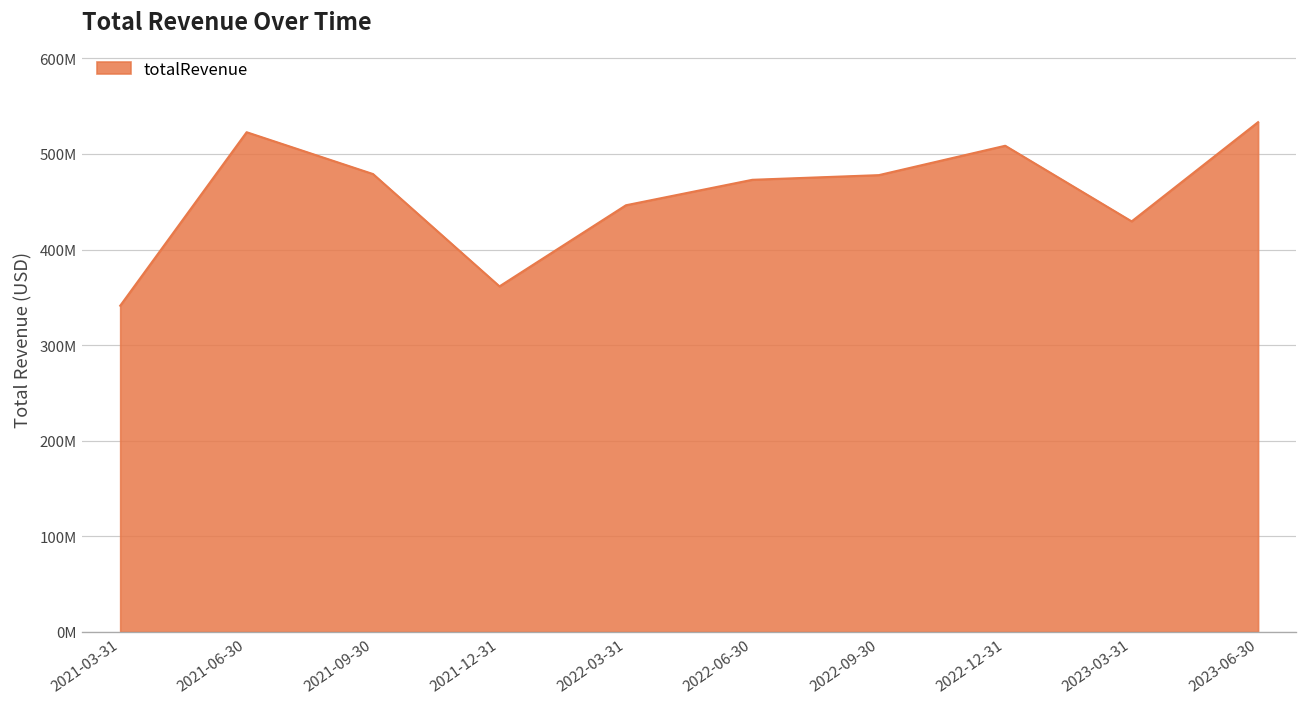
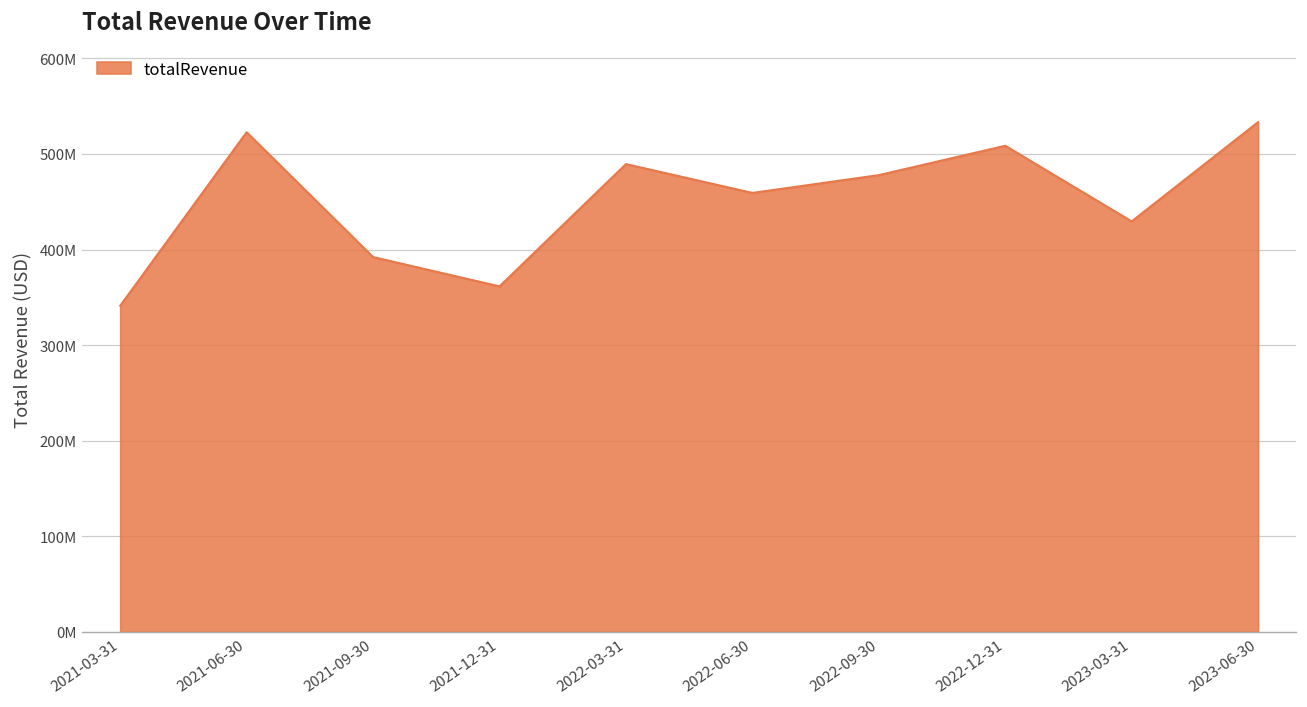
2021-09-30: 480000000 -> 390000000
2022-03-31: 450000000 -> 490000000
2022-06-30: 470000000 -> 460000000
